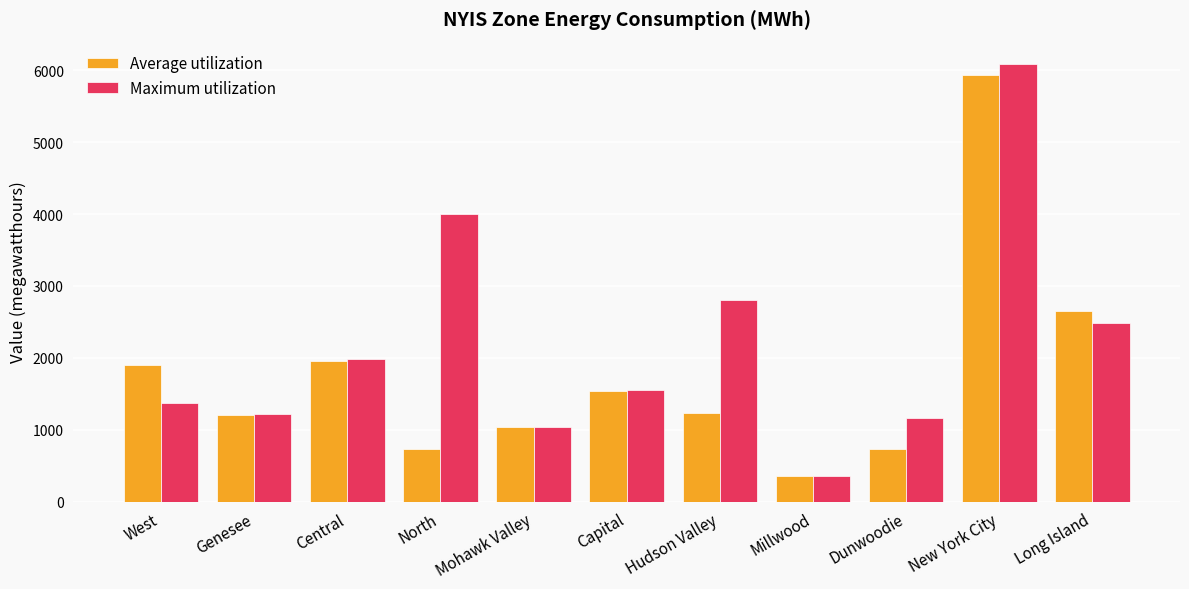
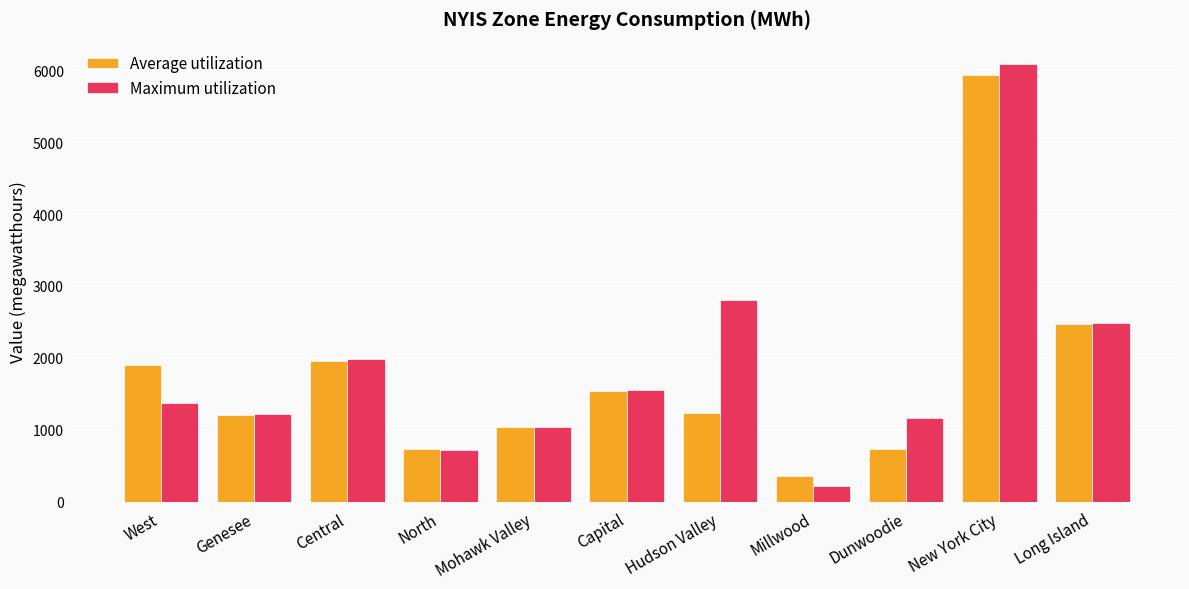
Maximum utilization, North: 4000 -> 700
Maximum utilization, Millwood: 400 -> 200
Average utilization, Long Island: 2700 -> 2500
